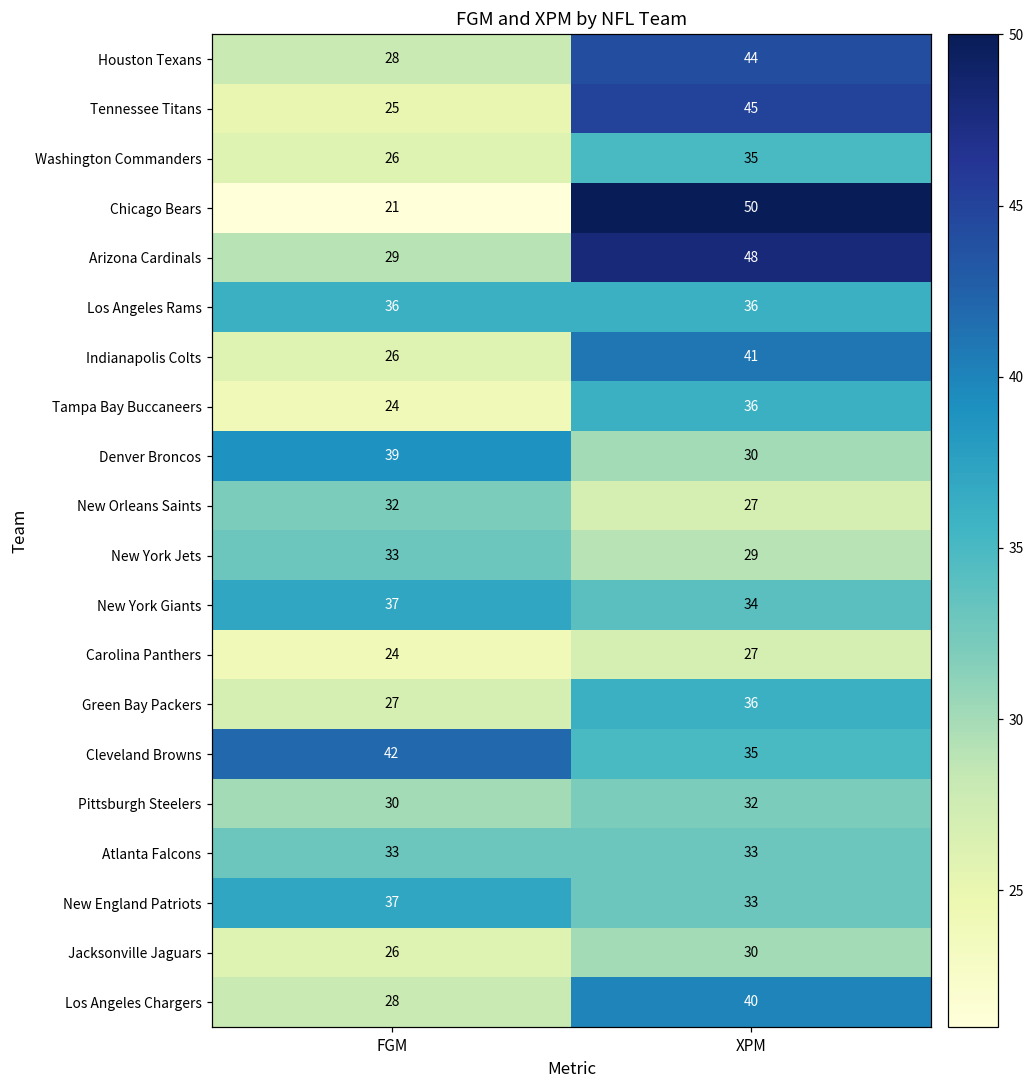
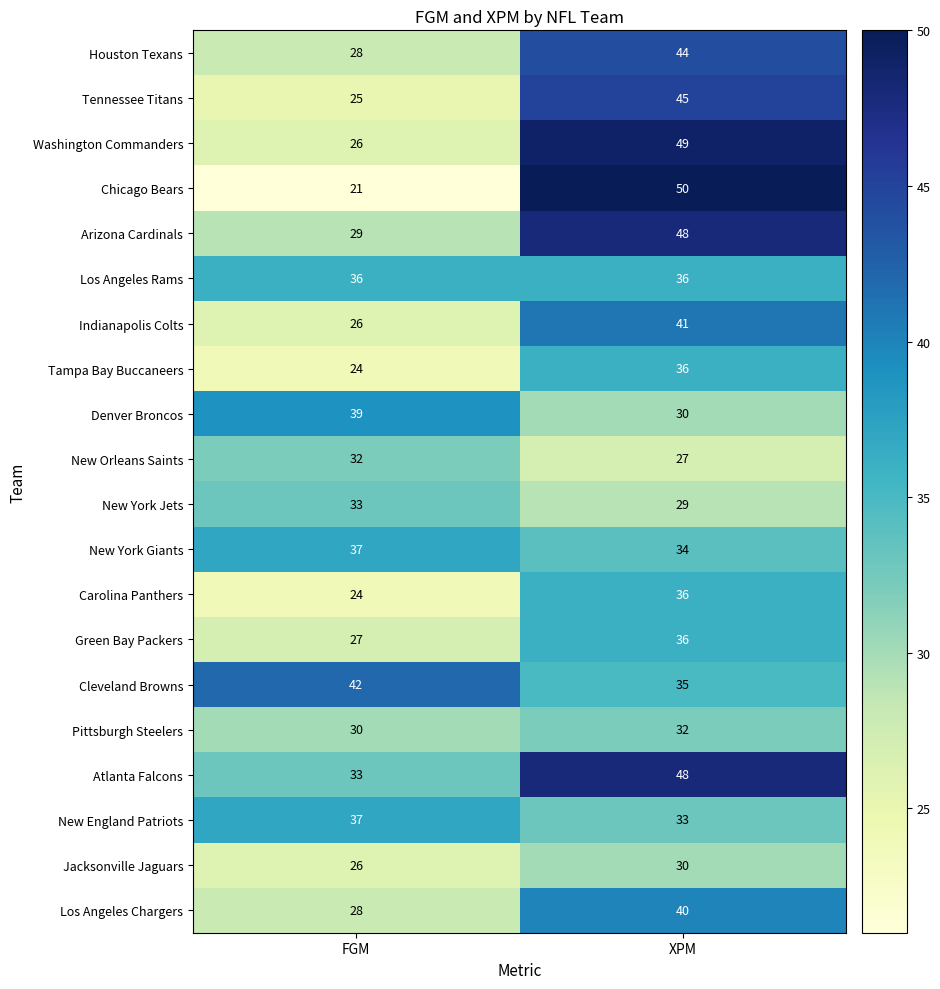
Washington Commanders, XPM: 35 -> 49
Carolina Panthers, XPM: 27 -> 36
Atlanta Falcons, XPM: 33 -> 48
